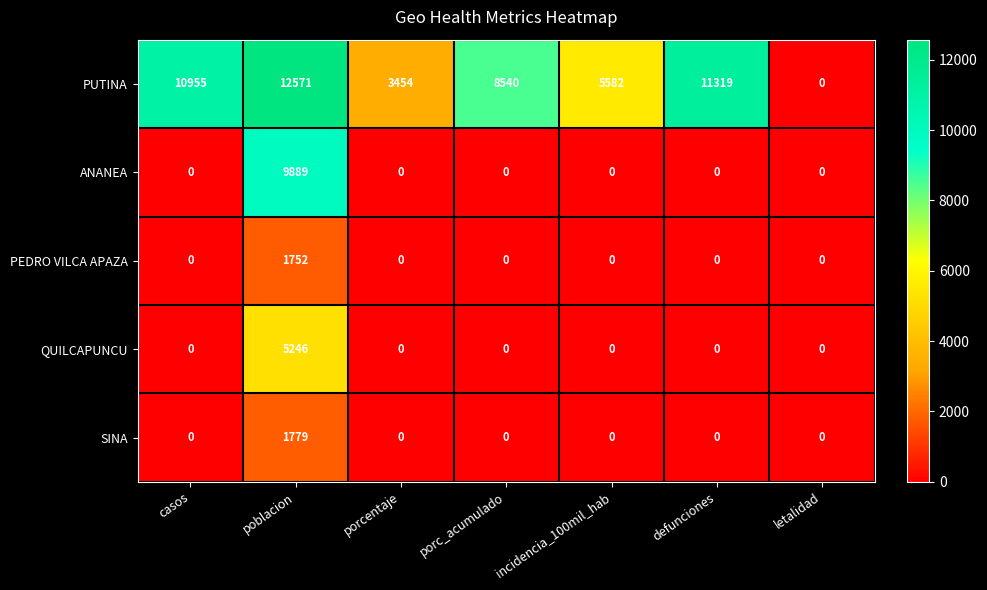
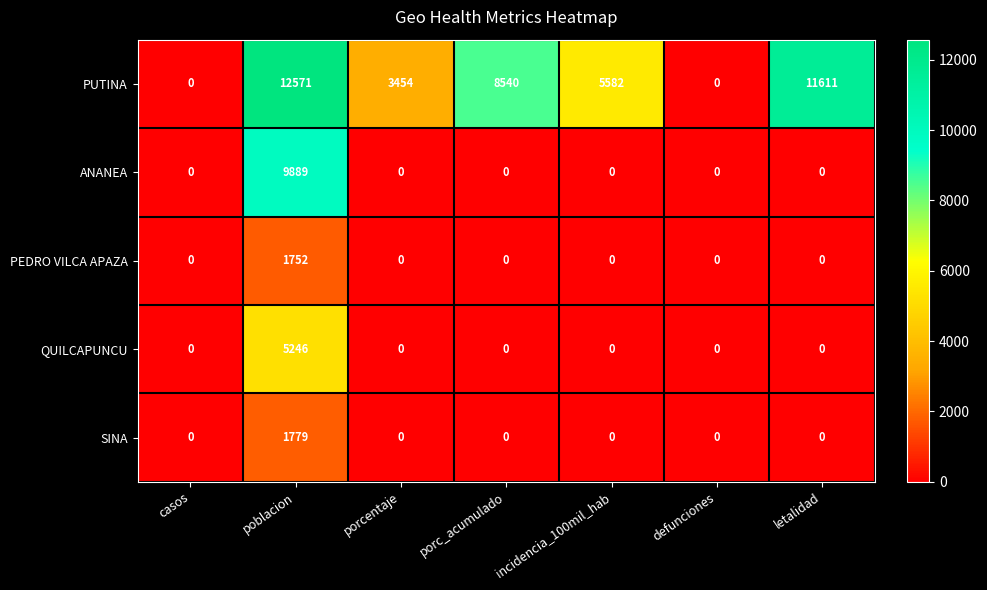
PUTINA, casos: 10955 -> 0
PUTINA, defunciones: 11319 -> 0
PUTINA, letalidad: 0 -> 11611
